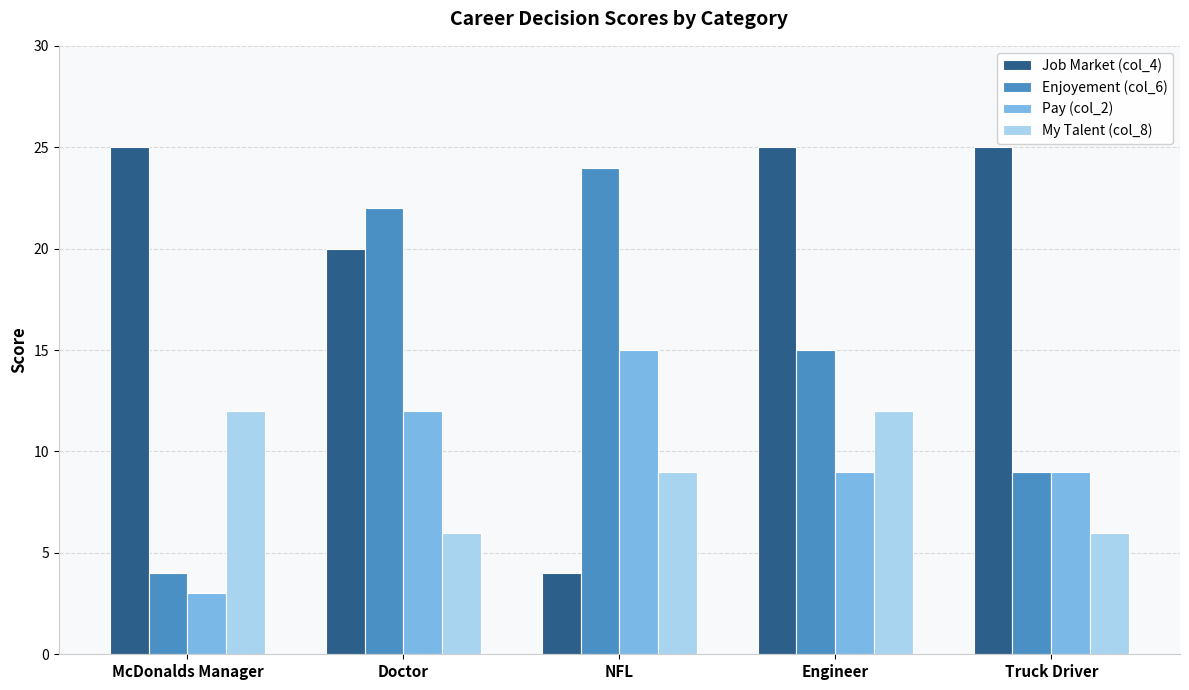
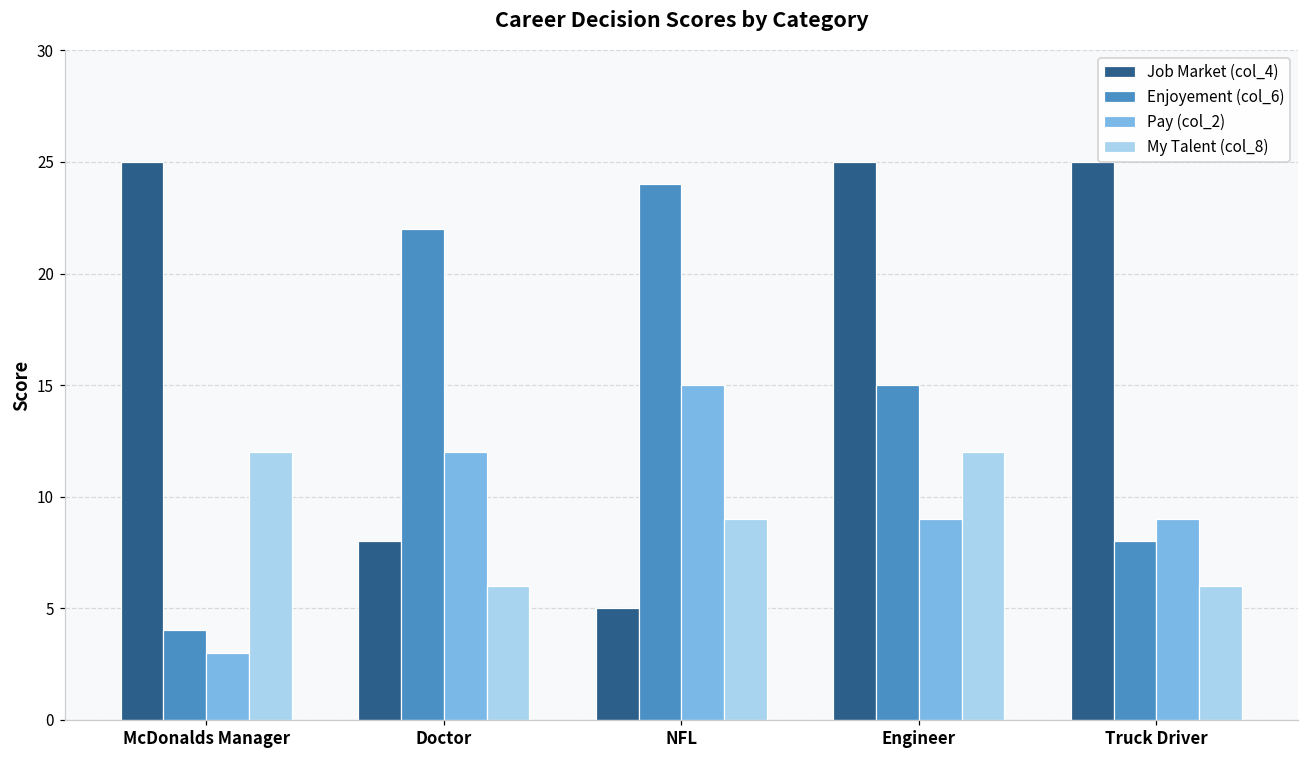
Job Market (col_4), Doctor: 20 -> 8
Job Market (col_4), NFL: 4 -> 5
Enjoyement (col_6), Truck Driver: 9 -> 8
